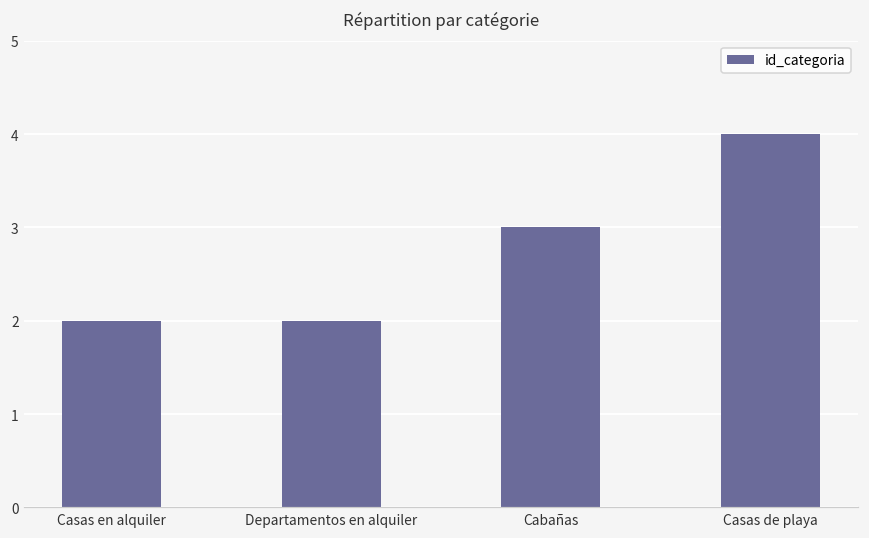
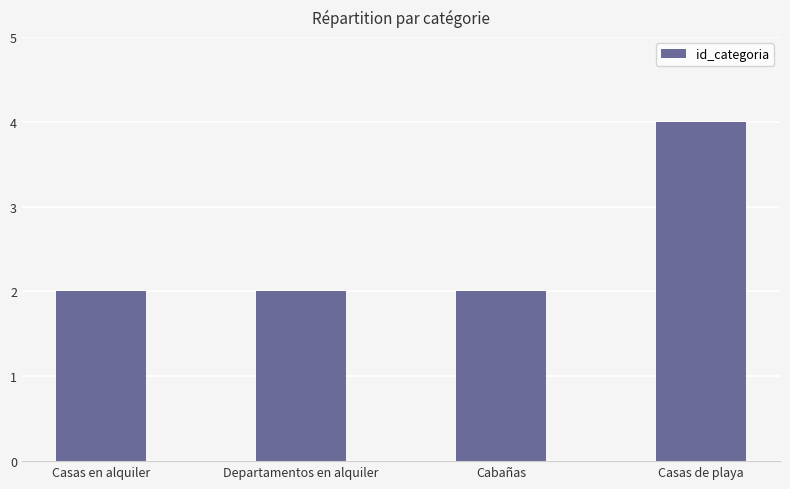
Cabañas: 3 -> 2
